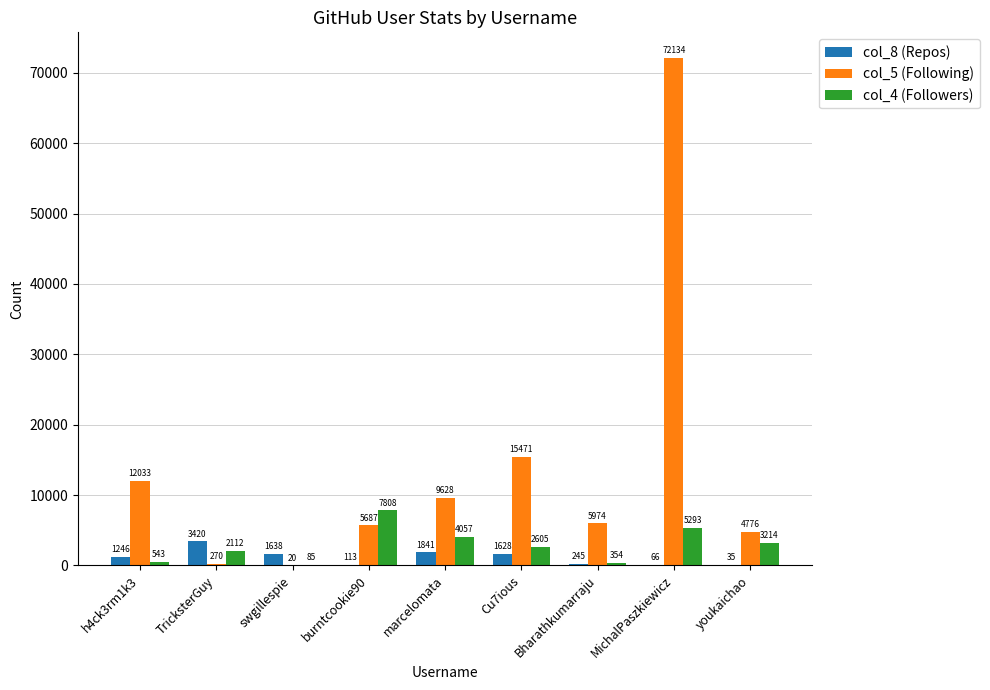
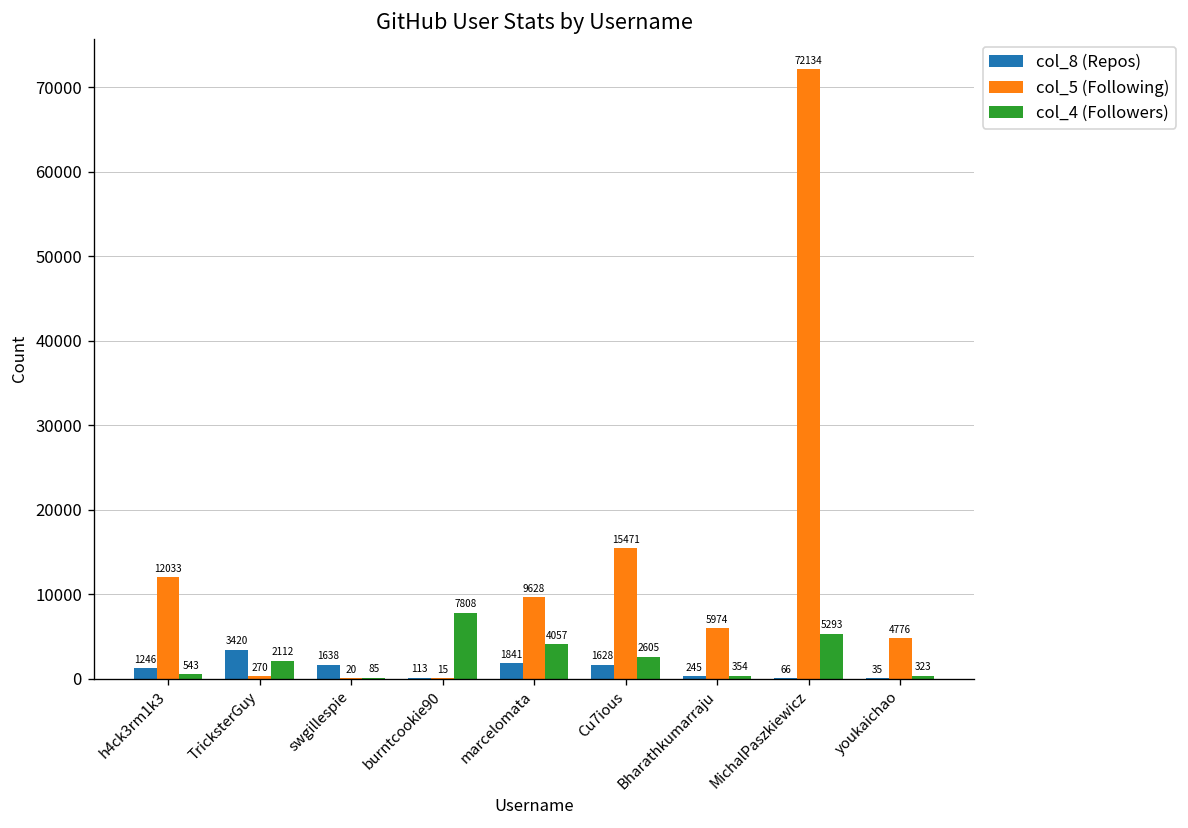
col_5 (Following), burntcookie90: 5687 -> 15
col_4 (Followers), youkaichao: 3214 -> 323
